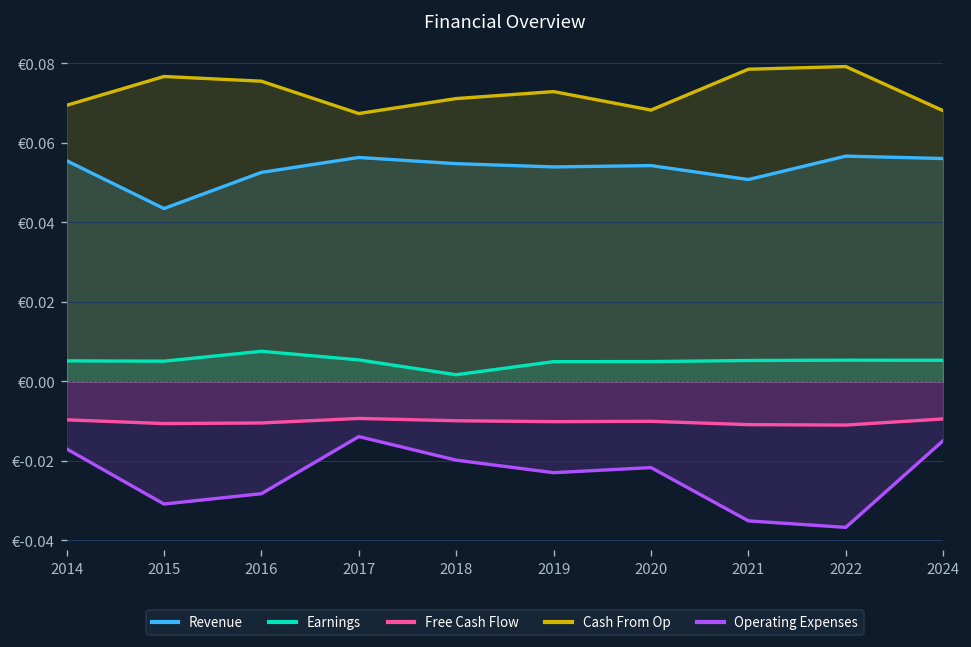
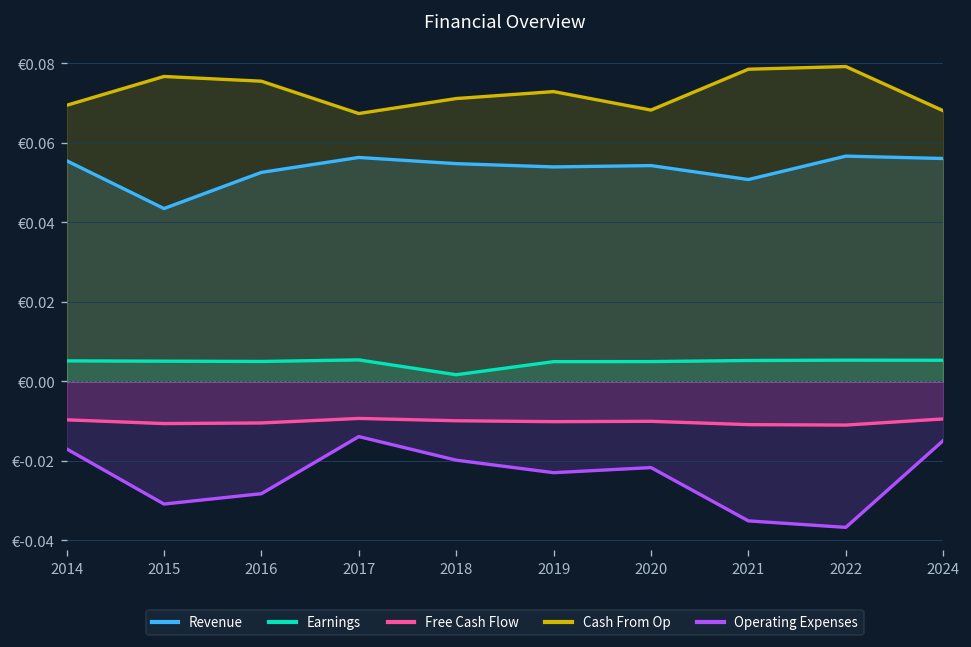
Earnings, 2016: €0.008 -> €0.005
